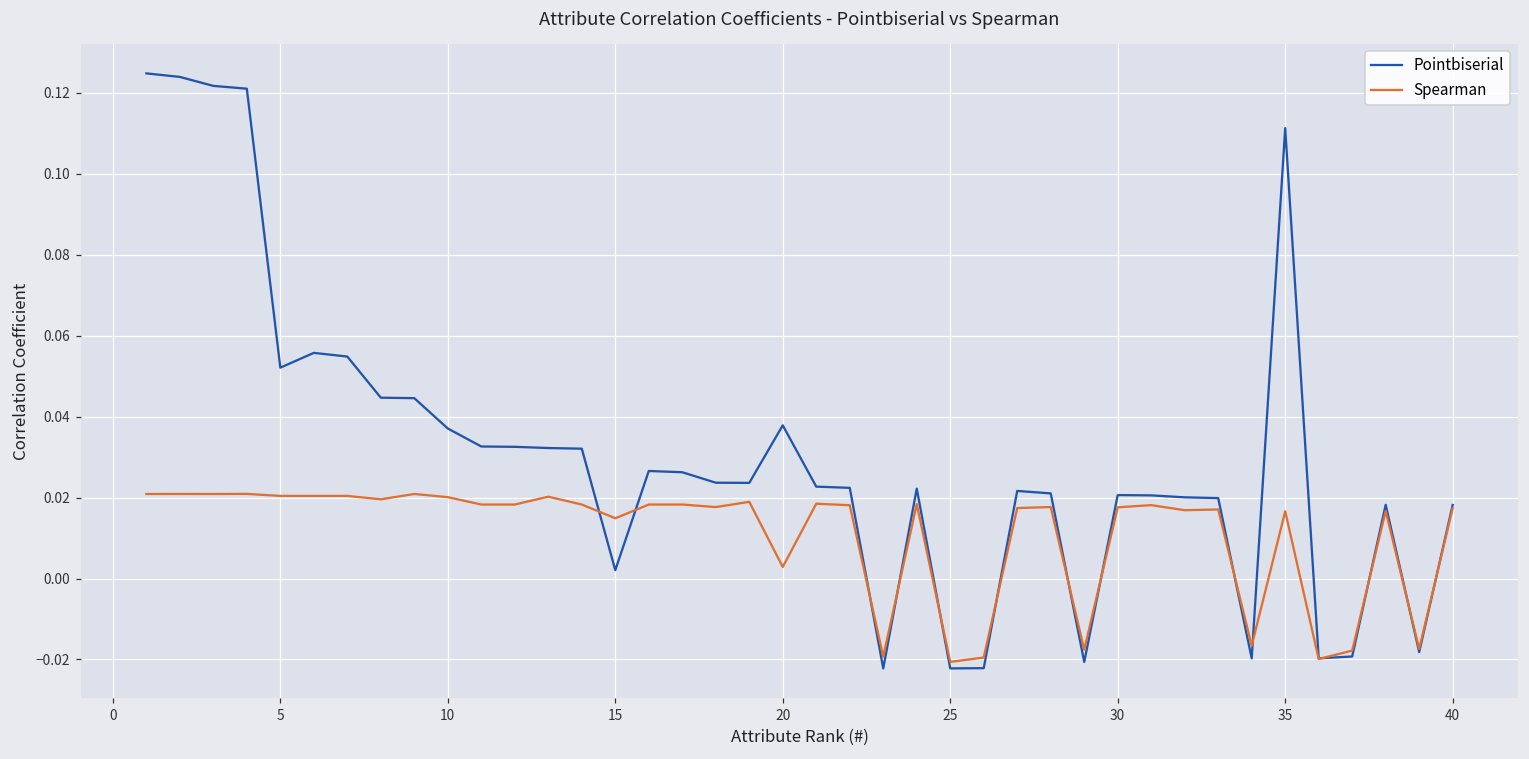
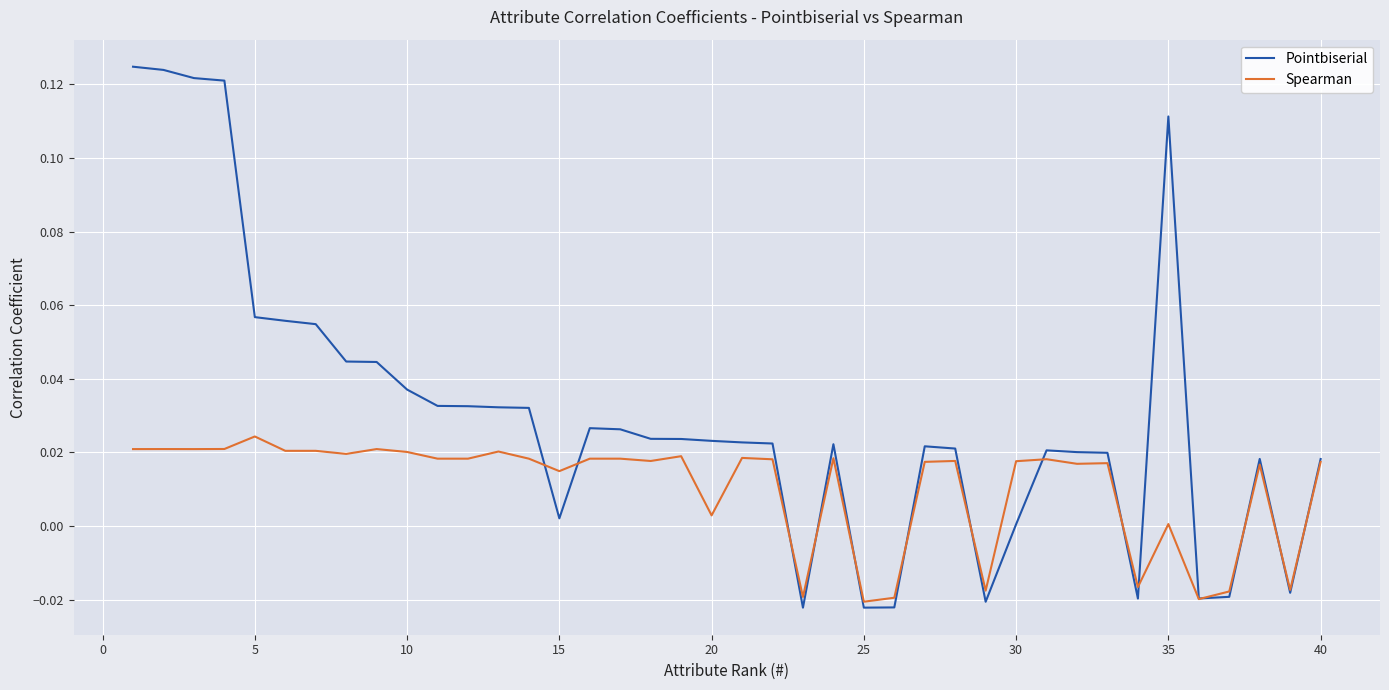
Pointbiserial, 5: 0.052 -> 0.057
Spearman, 5: 0.020 -> 0.024
Pointbiserial, 20: 0.038 -> 0.023
Pointbiserial, 30: 0.021 -> 0.000
Spearman, 35: 0.017 -> 0.001
